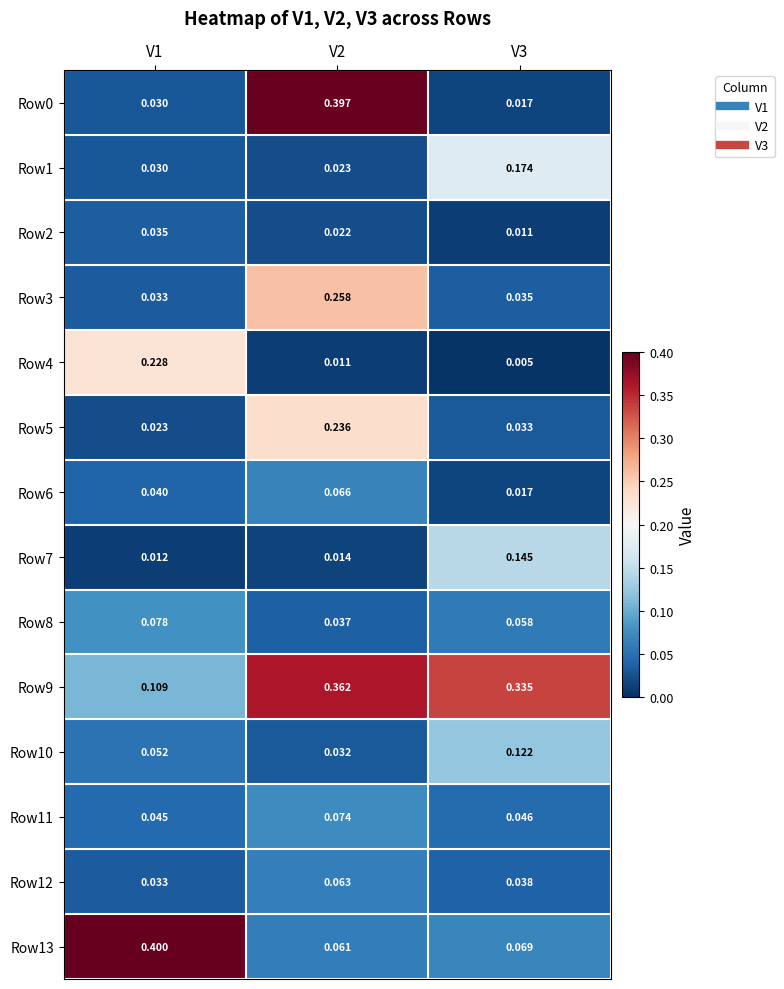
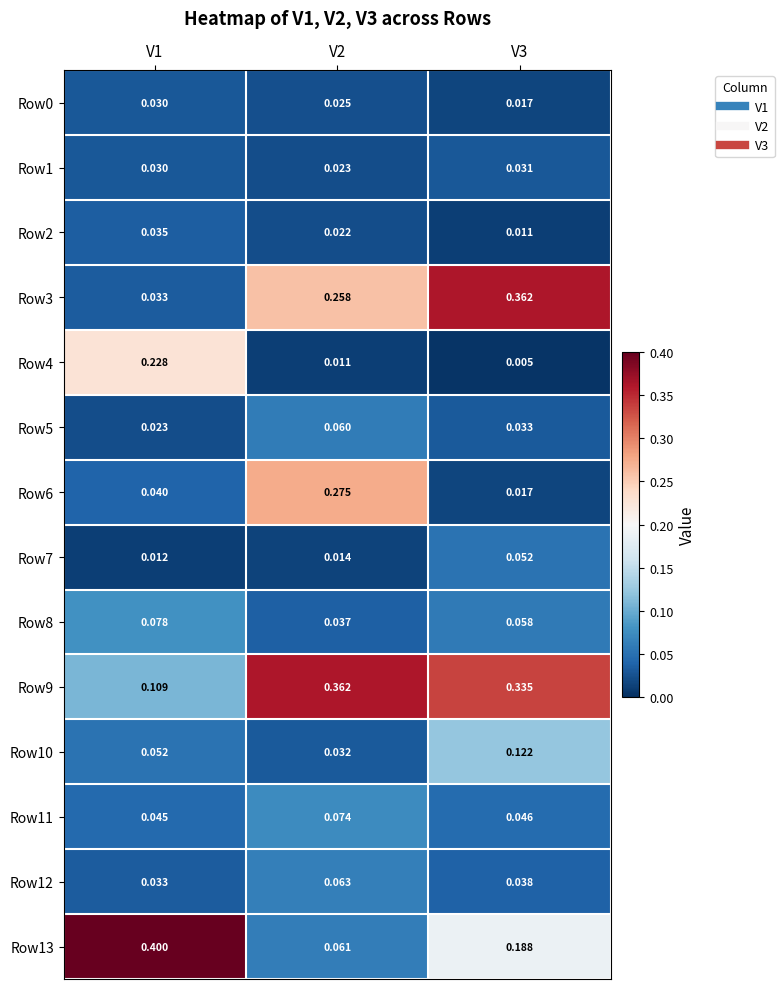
Row0, V2: 0.397 -> 0.025
Row1, V3: 0.174 -> 0.031
Row3, V3: 0.035 -> 0.362
Row5, V2: 0.236 -> 0.060
Row6, V2: 0.066 -> 0.275
Row7, V3: 0.145 -> 0.052
Row13, V3: 0.069 -> 0.188
